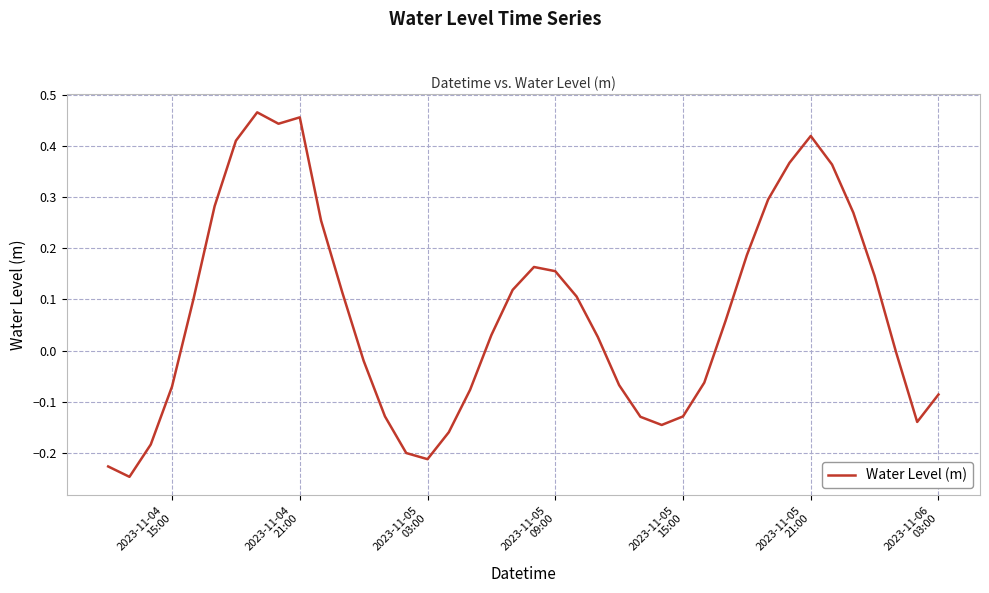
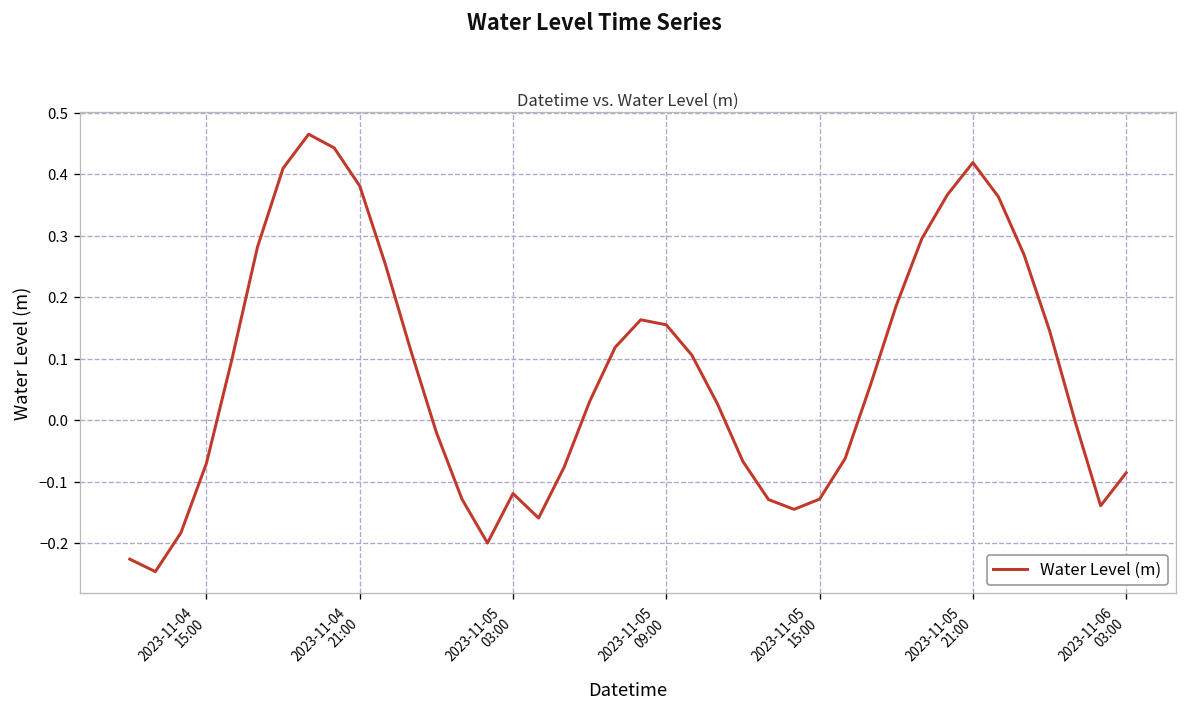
2023-11-04 21:00: 0.46 -> 0.38
2023-11-05 03:00: -0.21 -> -0.12
